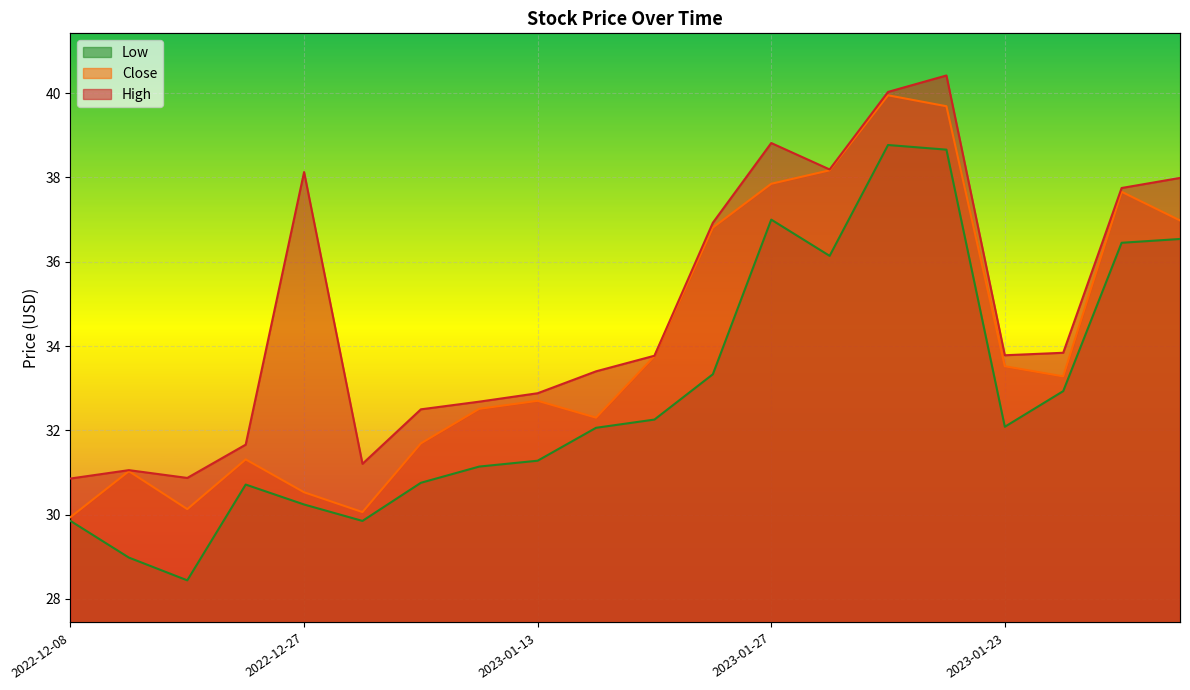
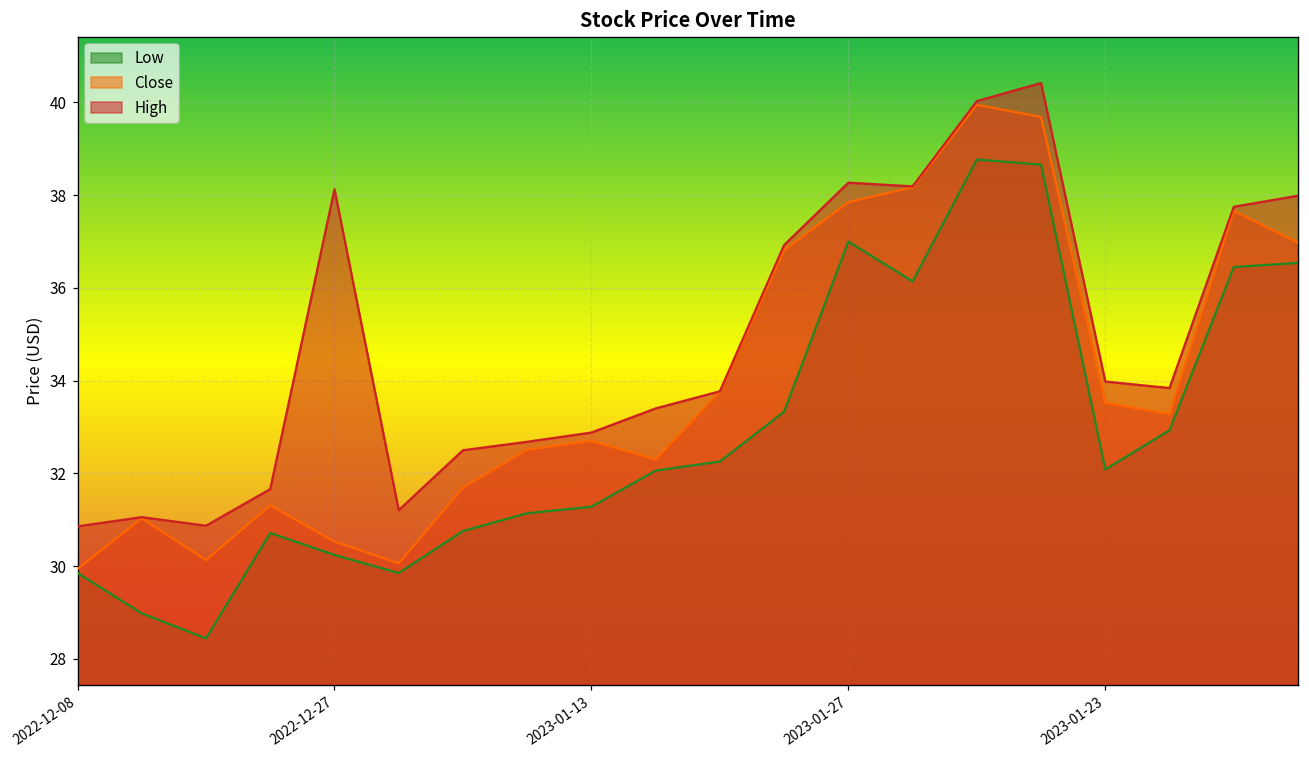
High, 2023-01-27: 38.8 -> 38.3
High, 2023-01-23: 33.8 -> 34.0
